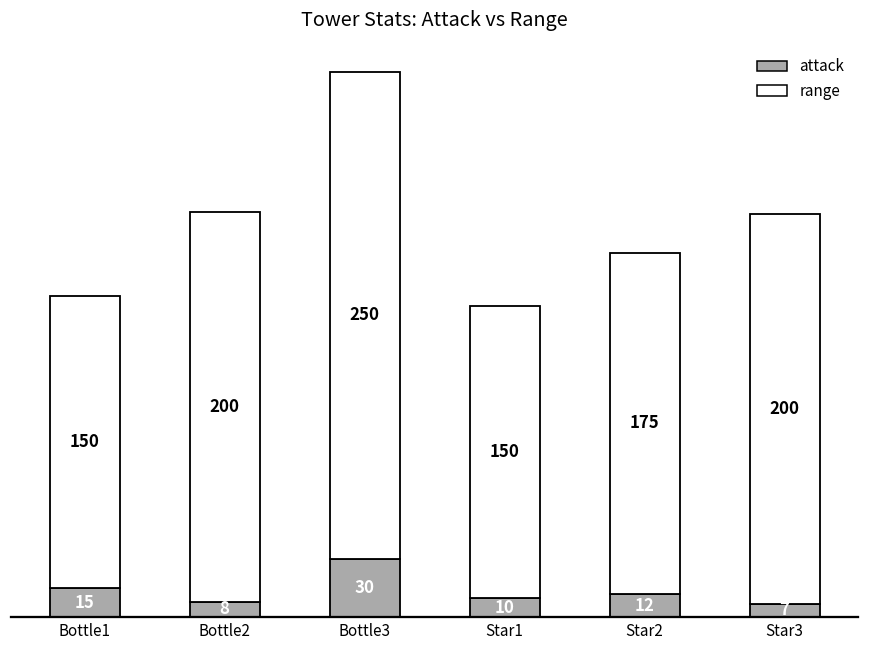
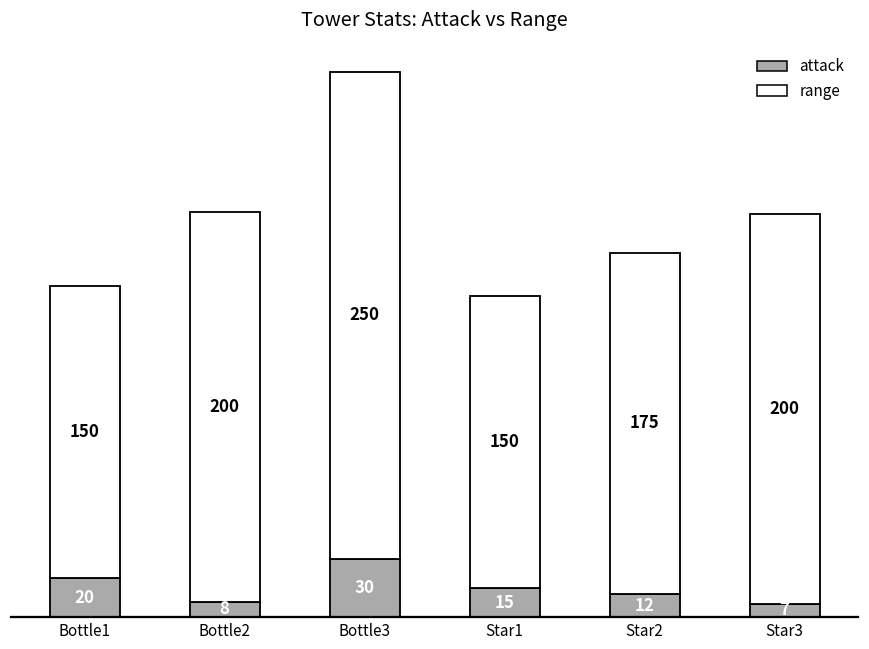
attack, Bottle1: 15 -> 20
attack, Star1: 10 -> 15
